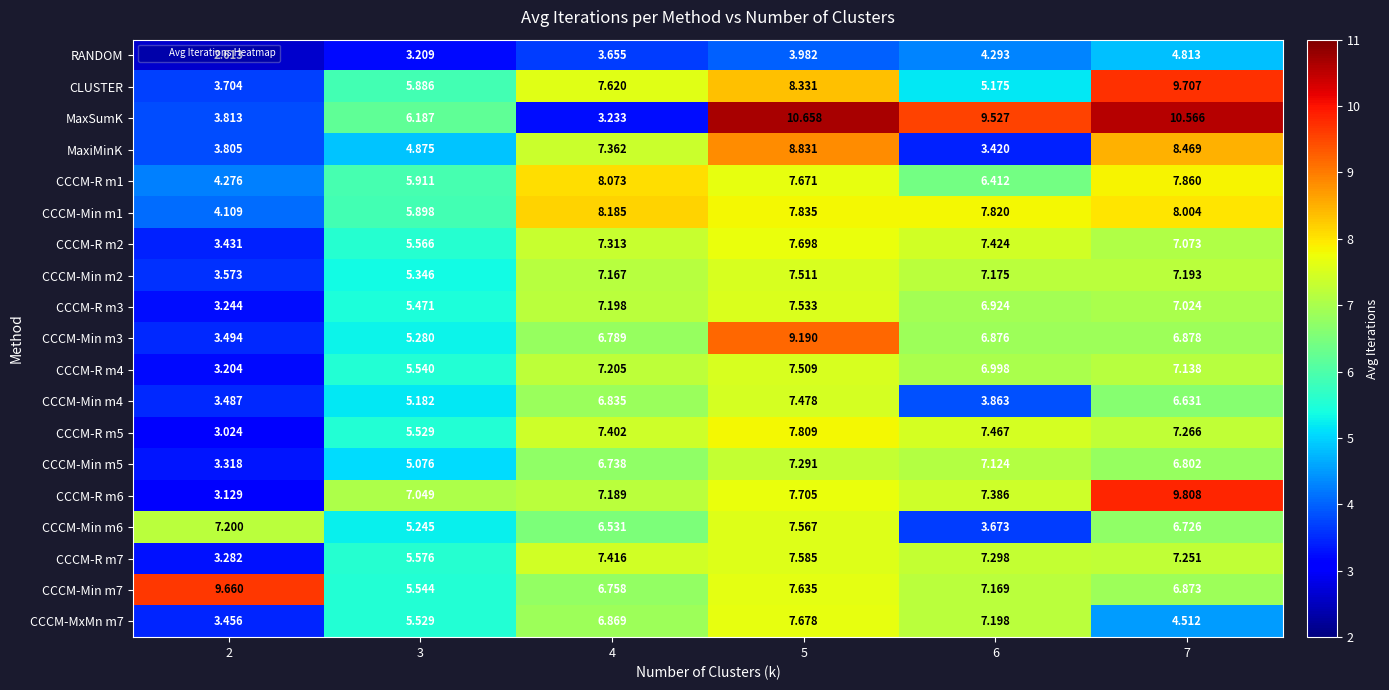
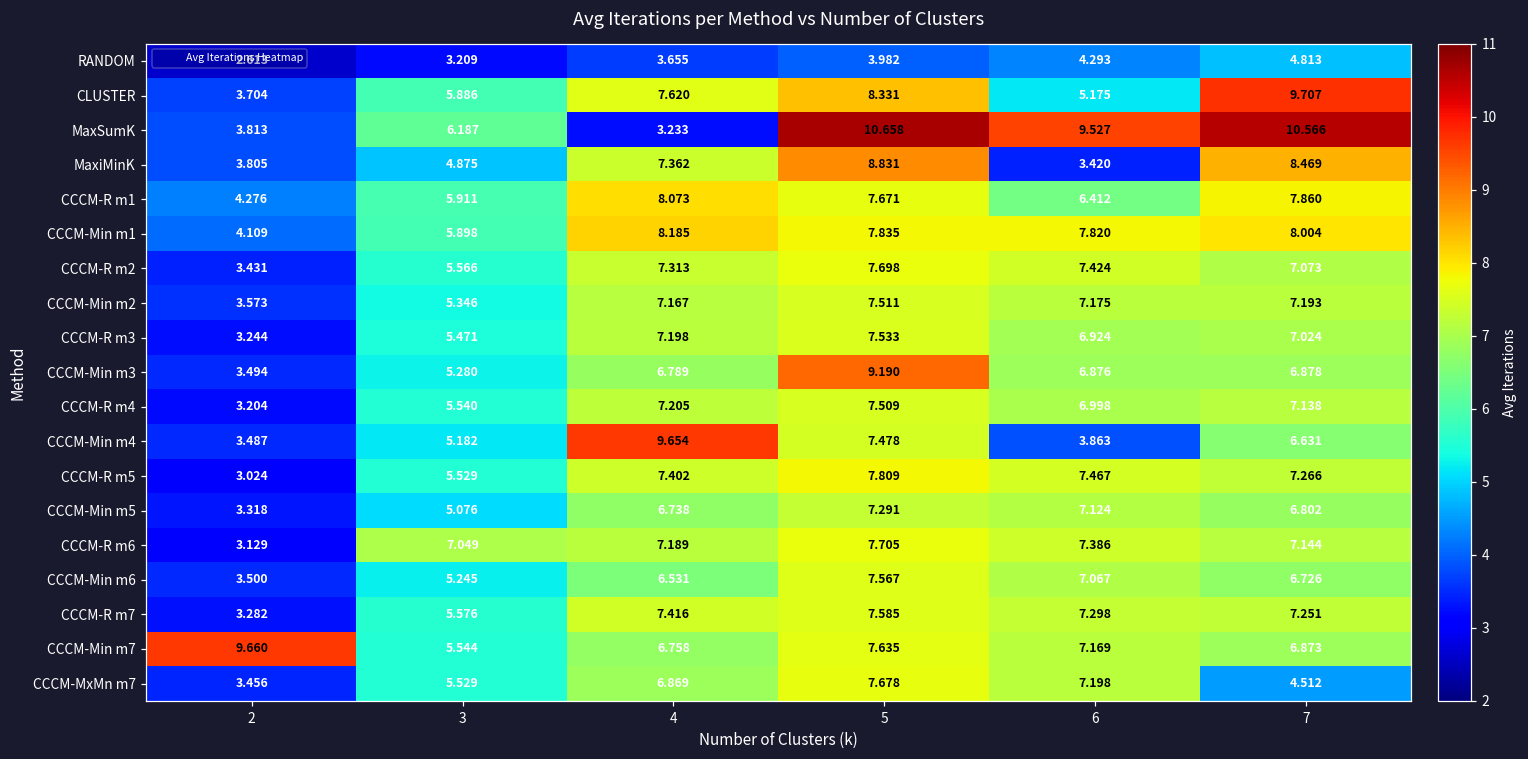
CCCM-Min m4, 4: 6.835 -> 9.654
CCCM-R m6, 7: 9.808 -> 7.144
CCCM-Min m6, 2: 7.200 -> 3.500
CCCM-Min m6, 6: 3.673 -> 7.067
